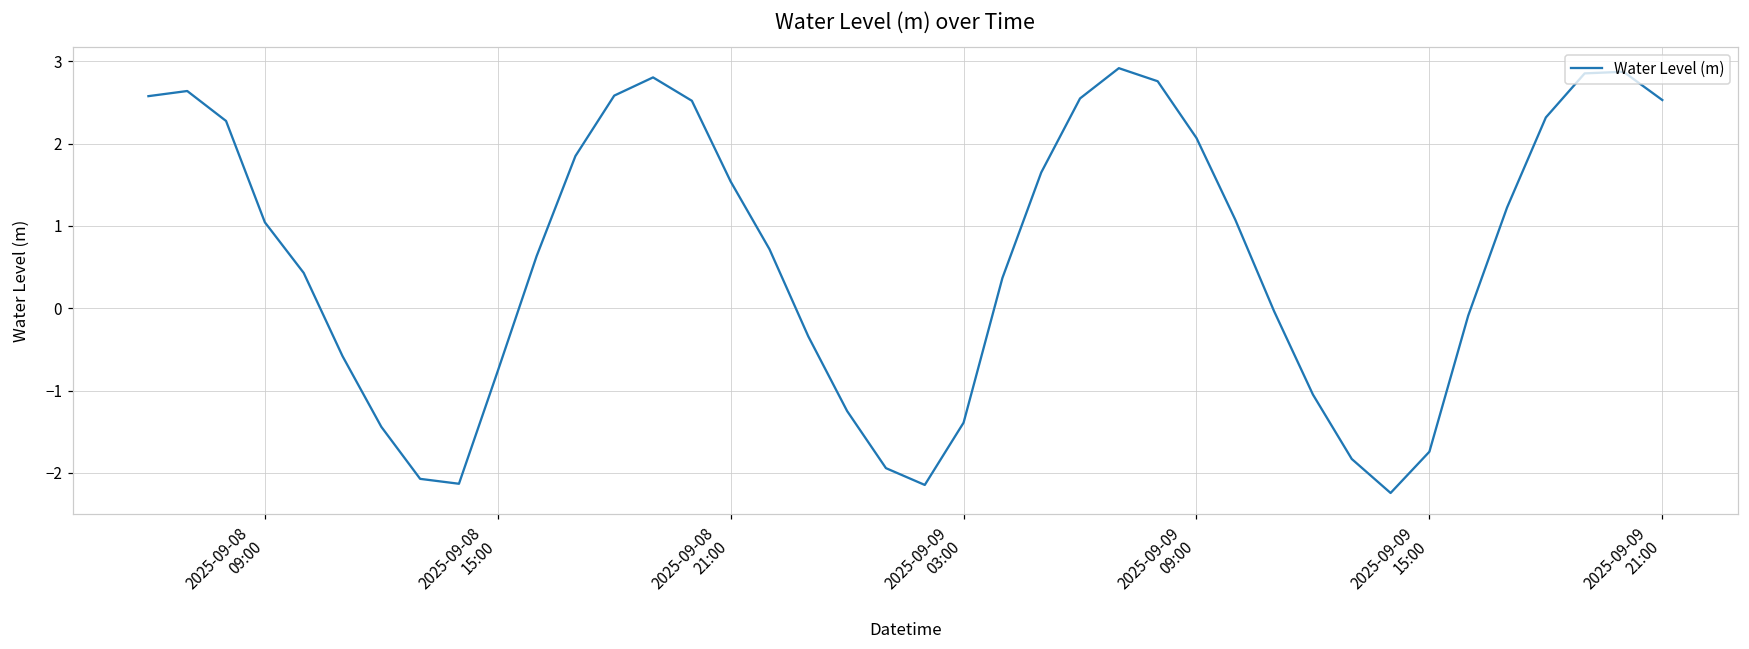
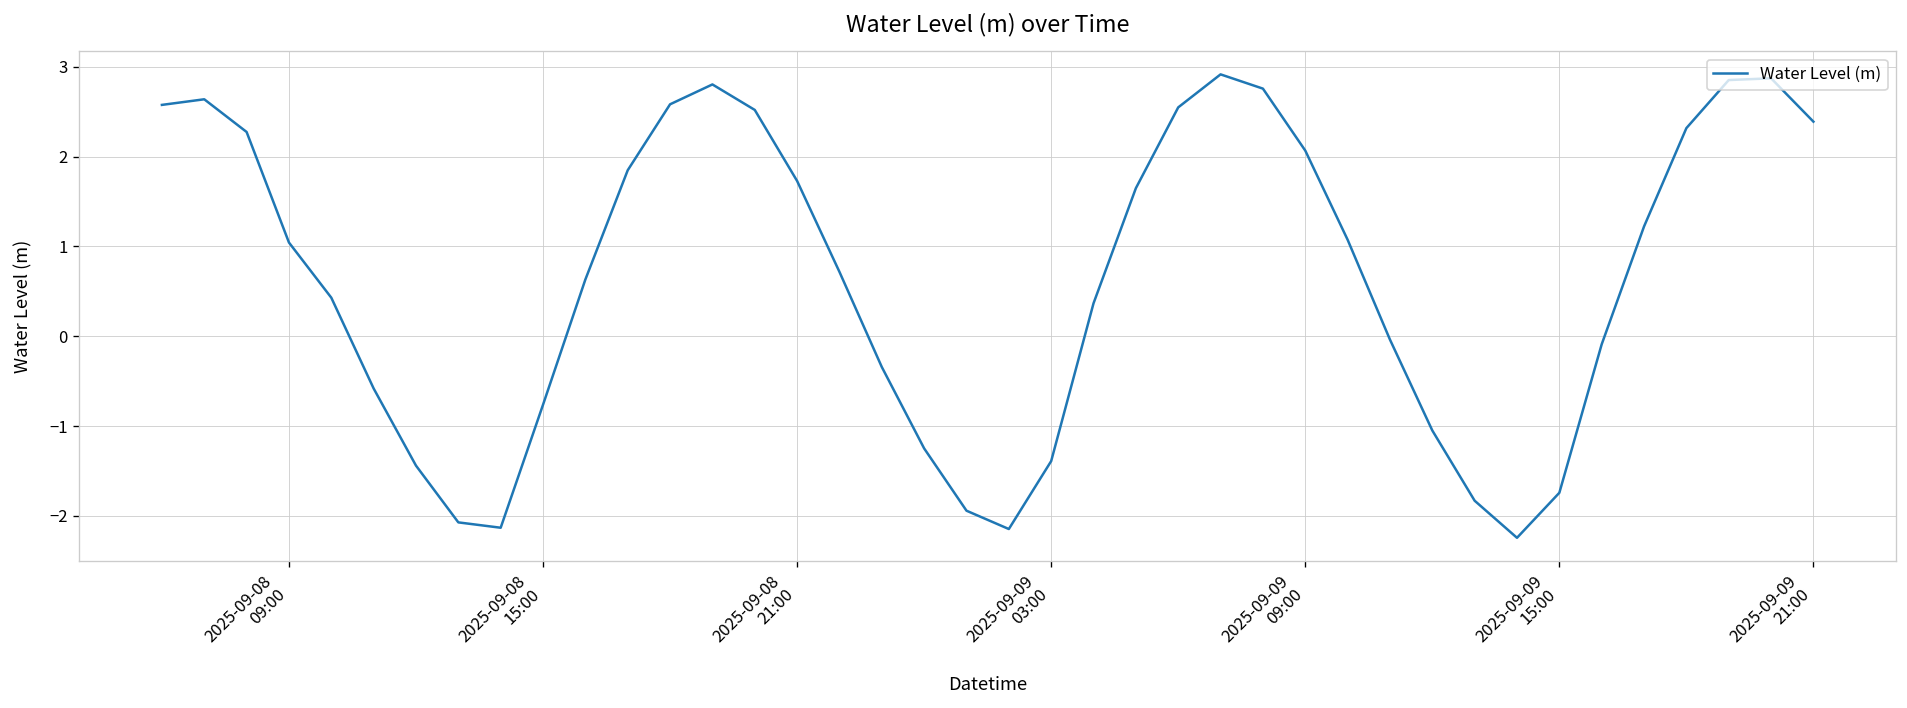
2025-09-08 21:00: 1.5 -> 1.7
2025-09-09 21:00: 2.5 -> 2.4
